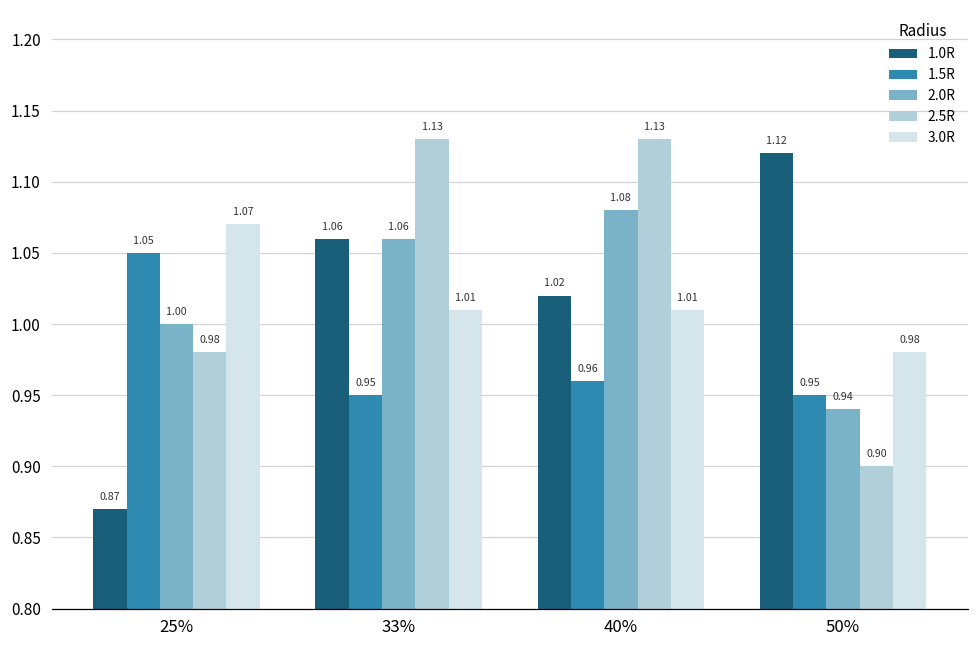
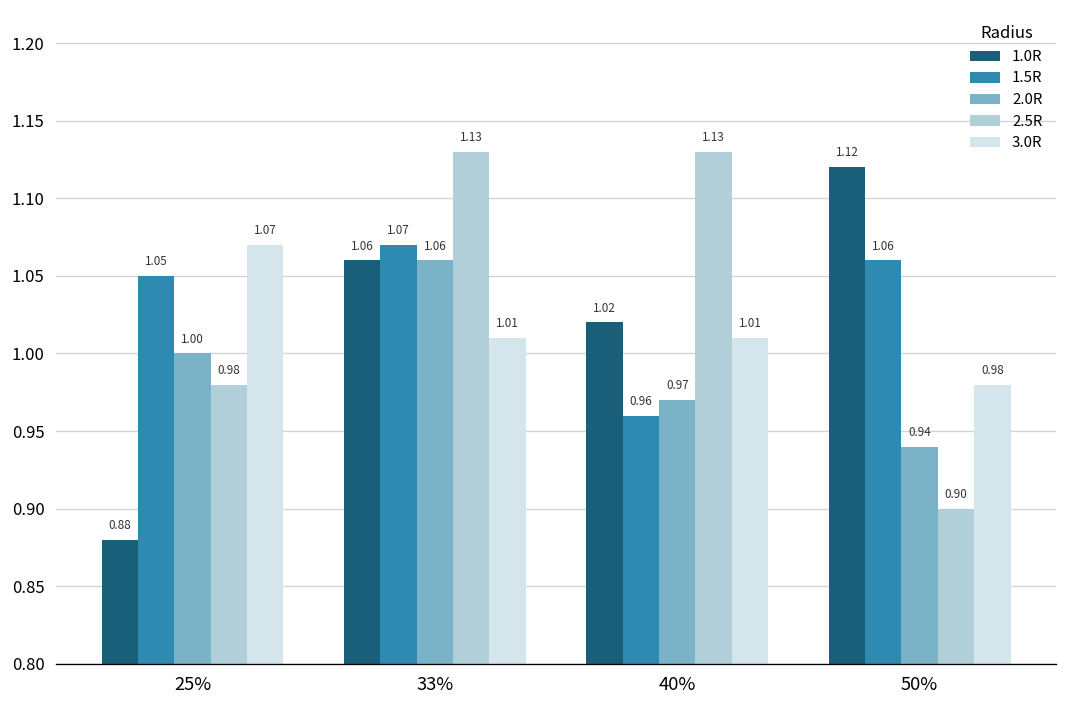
1.0R, 25%: 0.87 -> 0.88
1.5R, 33%: 0.95 -> 1.07
2.0R, 40%: 1.08 -> 0.97
1.5R, 50%: 0.95 -> 1.06
